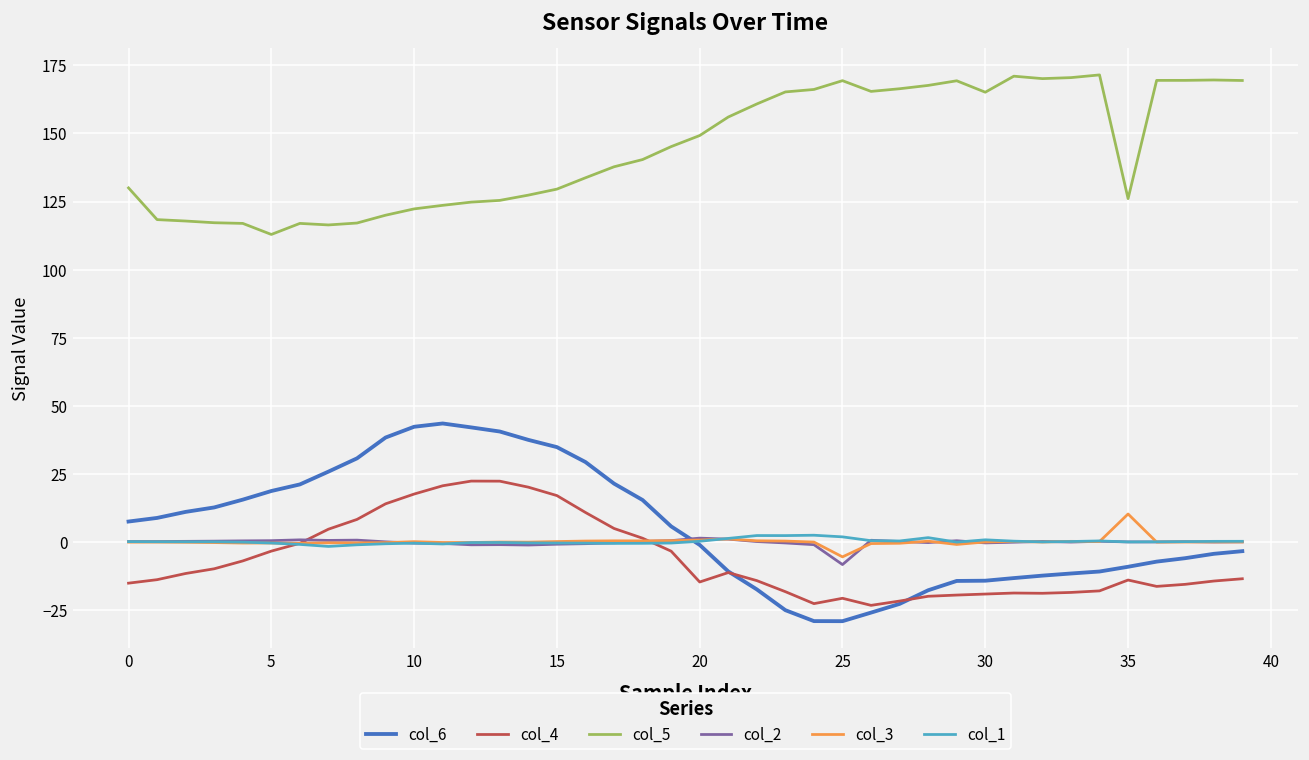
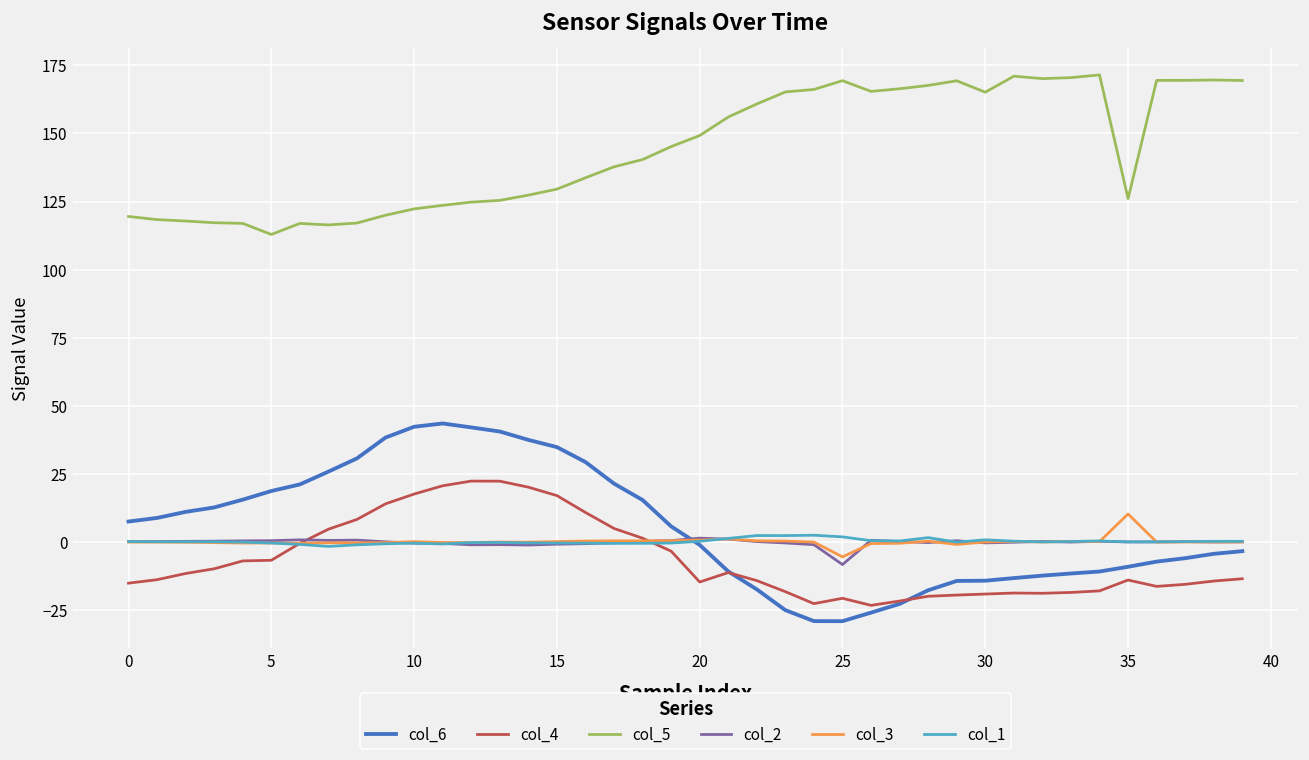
col_5, 0: 130 -> 120
col_4, 5: -3 -> -7
